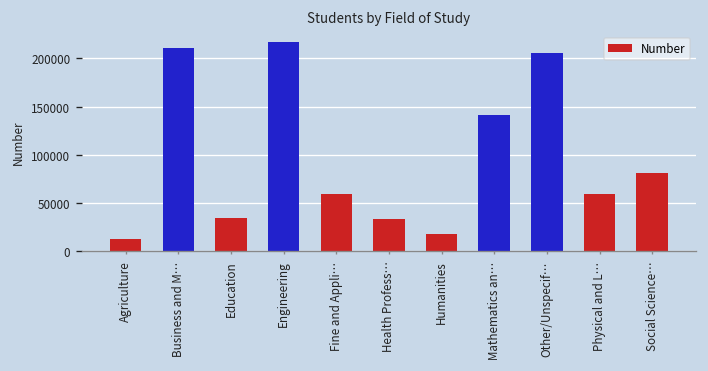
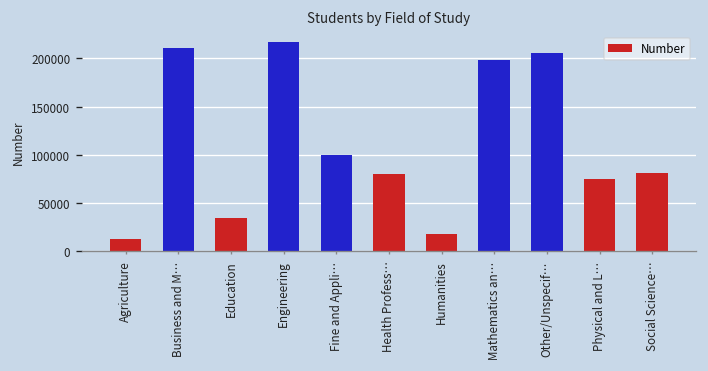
Fine and Appli…: 60000 -> 100000
Health Profess…: 30000 -> 80000
Mathematics an…: 140000 -> 200000
Physical and L…: 60000 -> 80000
